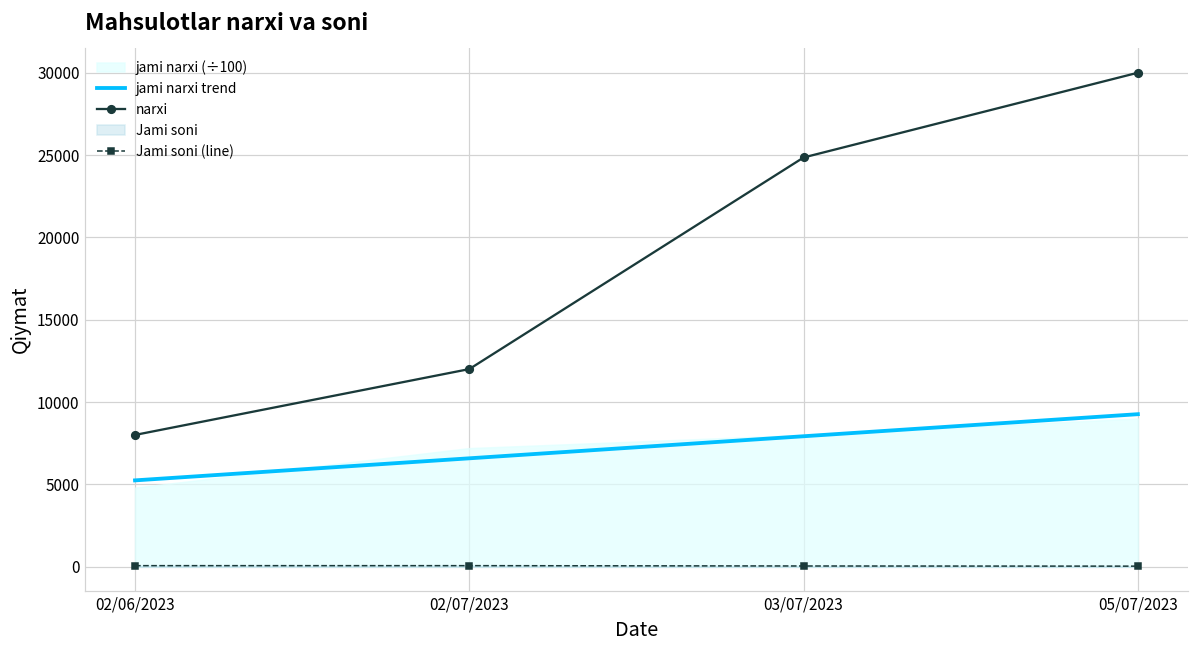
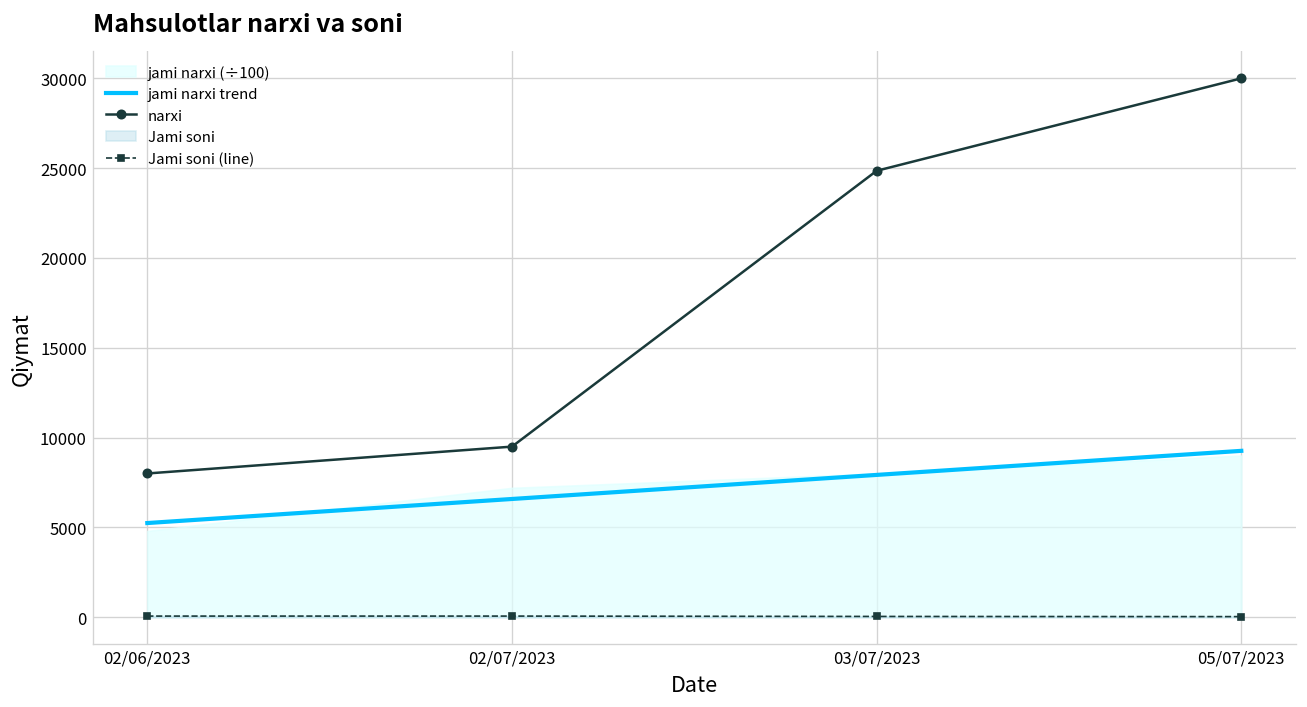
narxi, 02/07/2023: 12000 -> 9500
